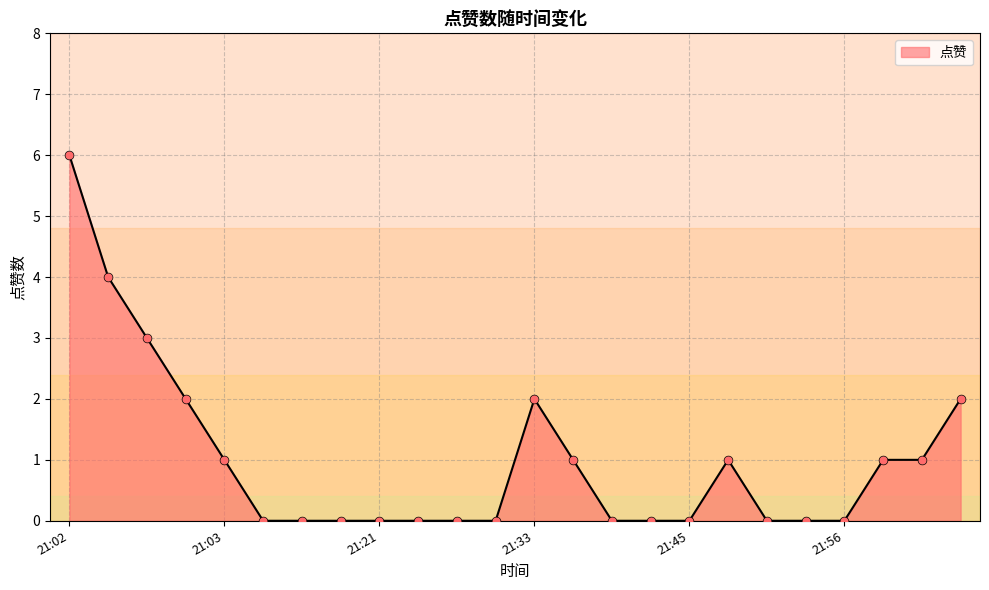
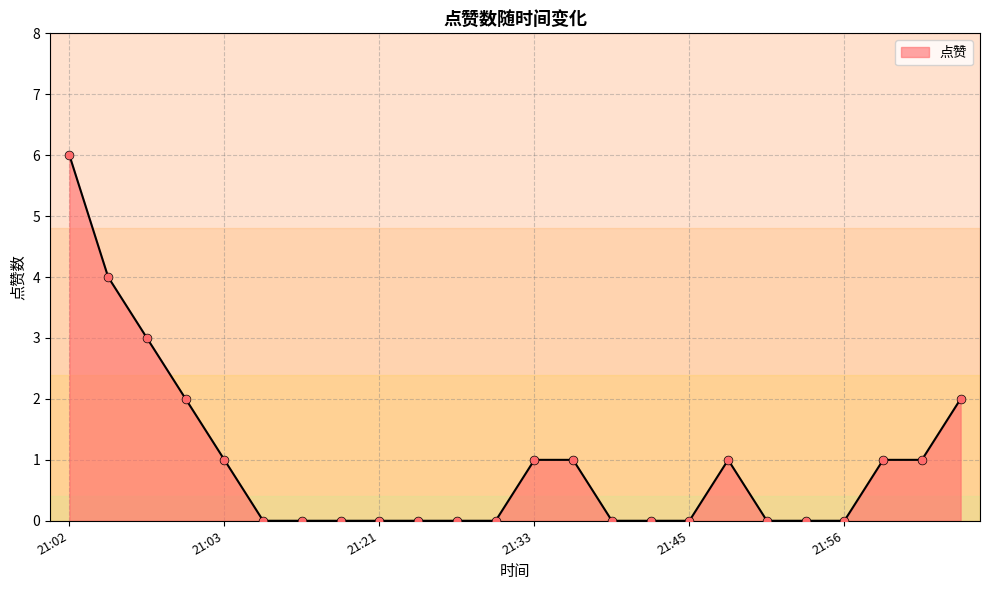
21:33: 2 -> 1
